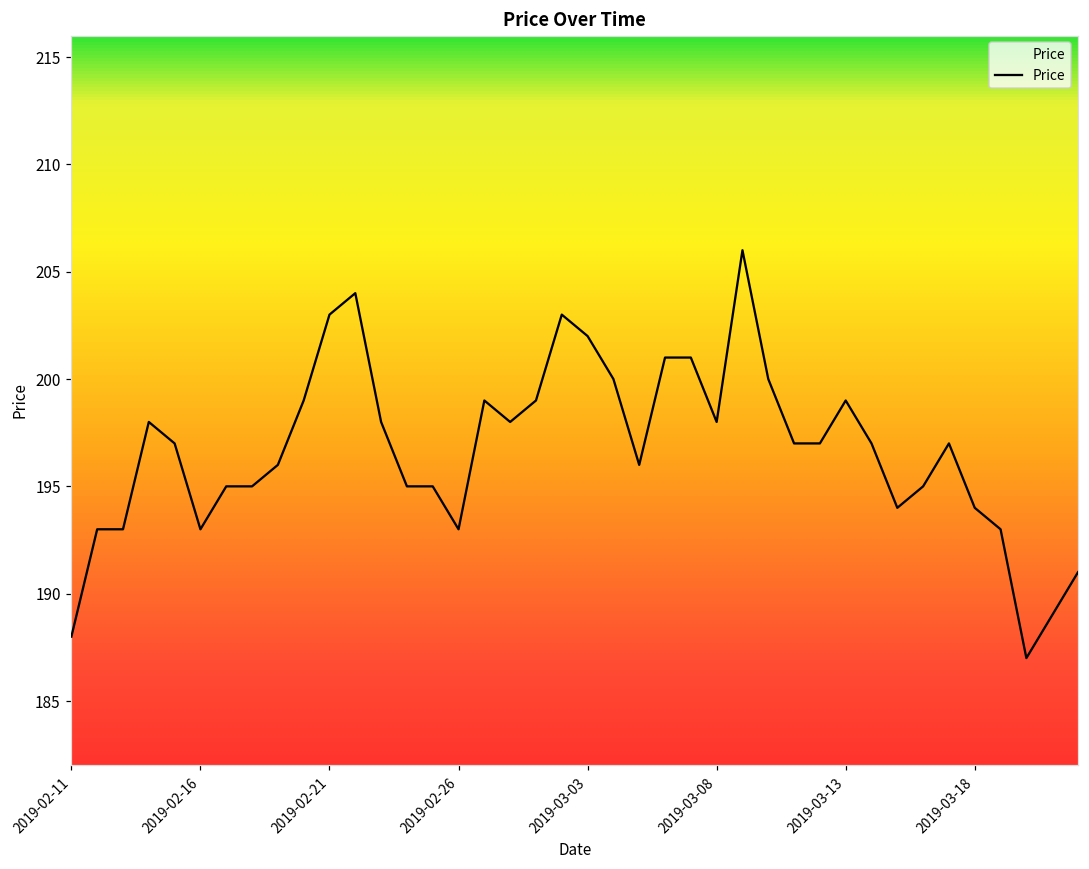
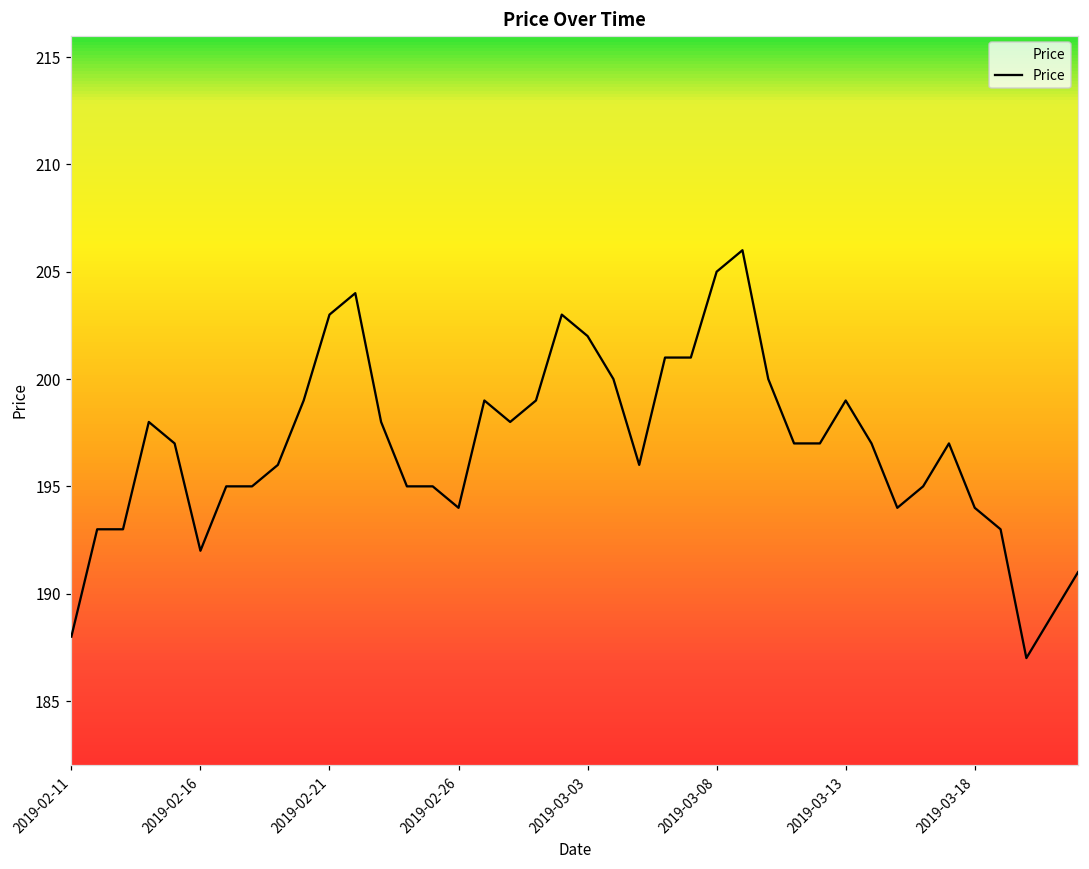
2019-02-16: 193 -> 192
2019-02-26: 193 -> 194
2019-03-08: 198 -> 205
